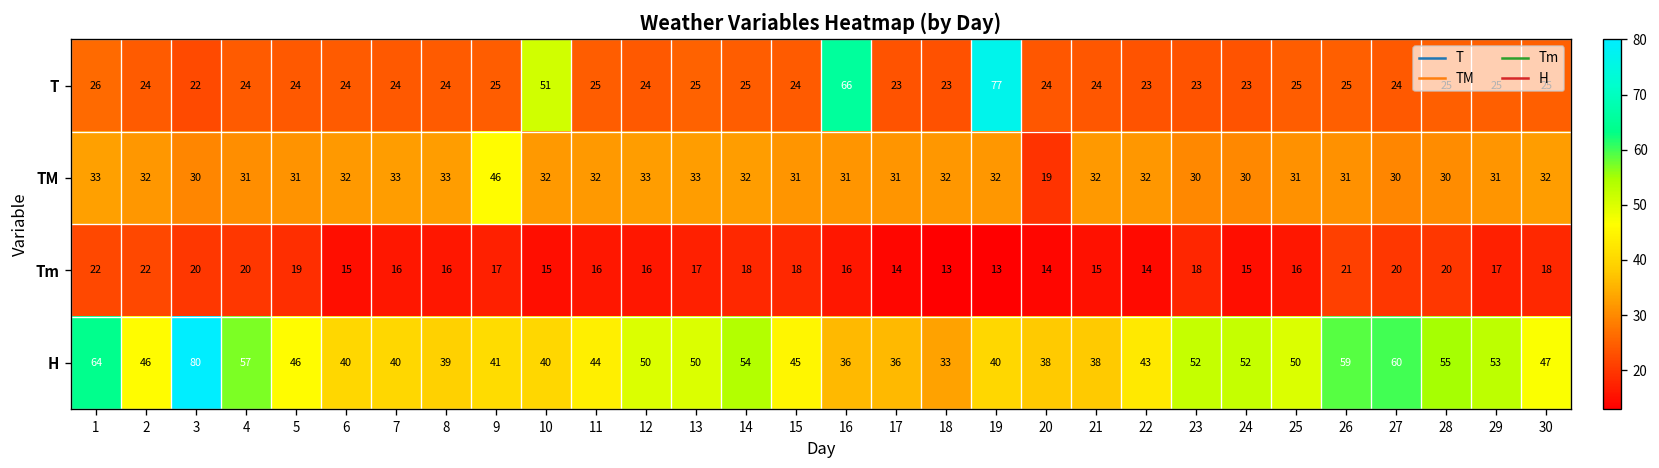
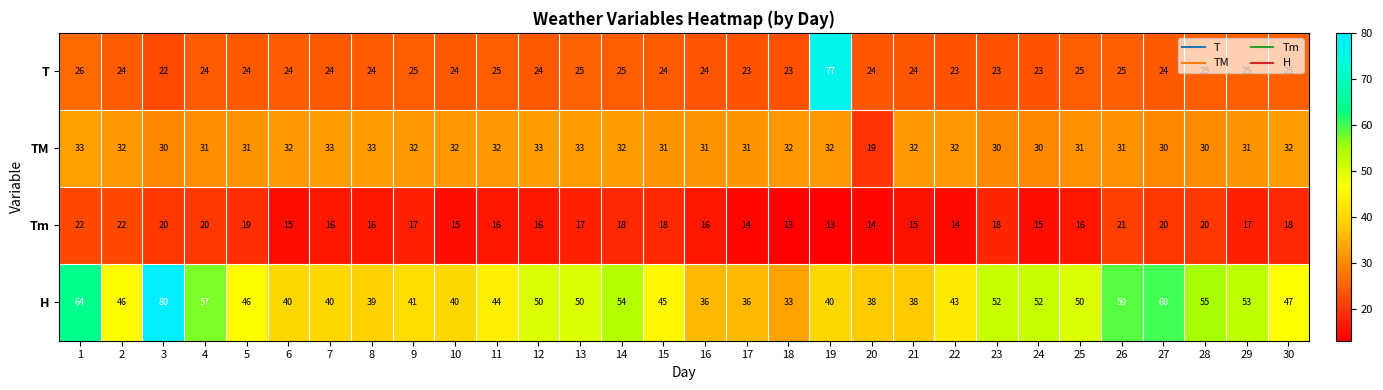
T, 10: 51 -> 24
T, 16: 66 -> 24
TM, 9: 46 -> 32
